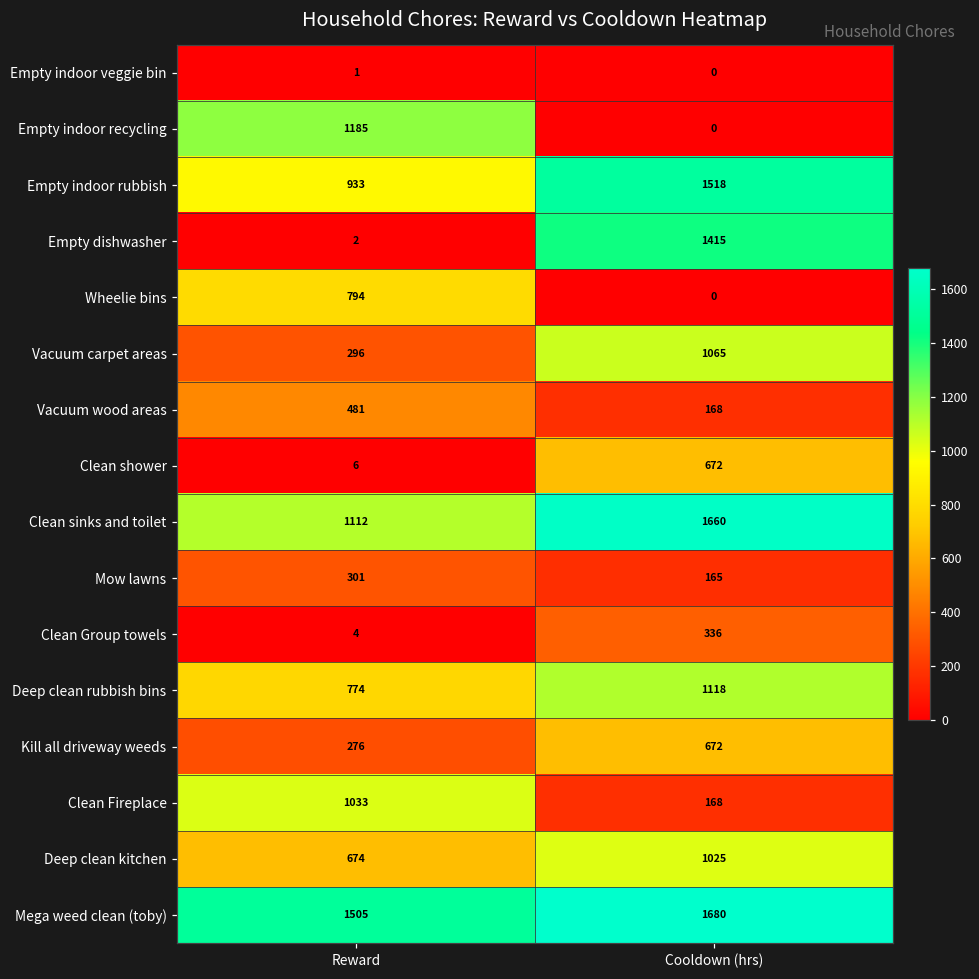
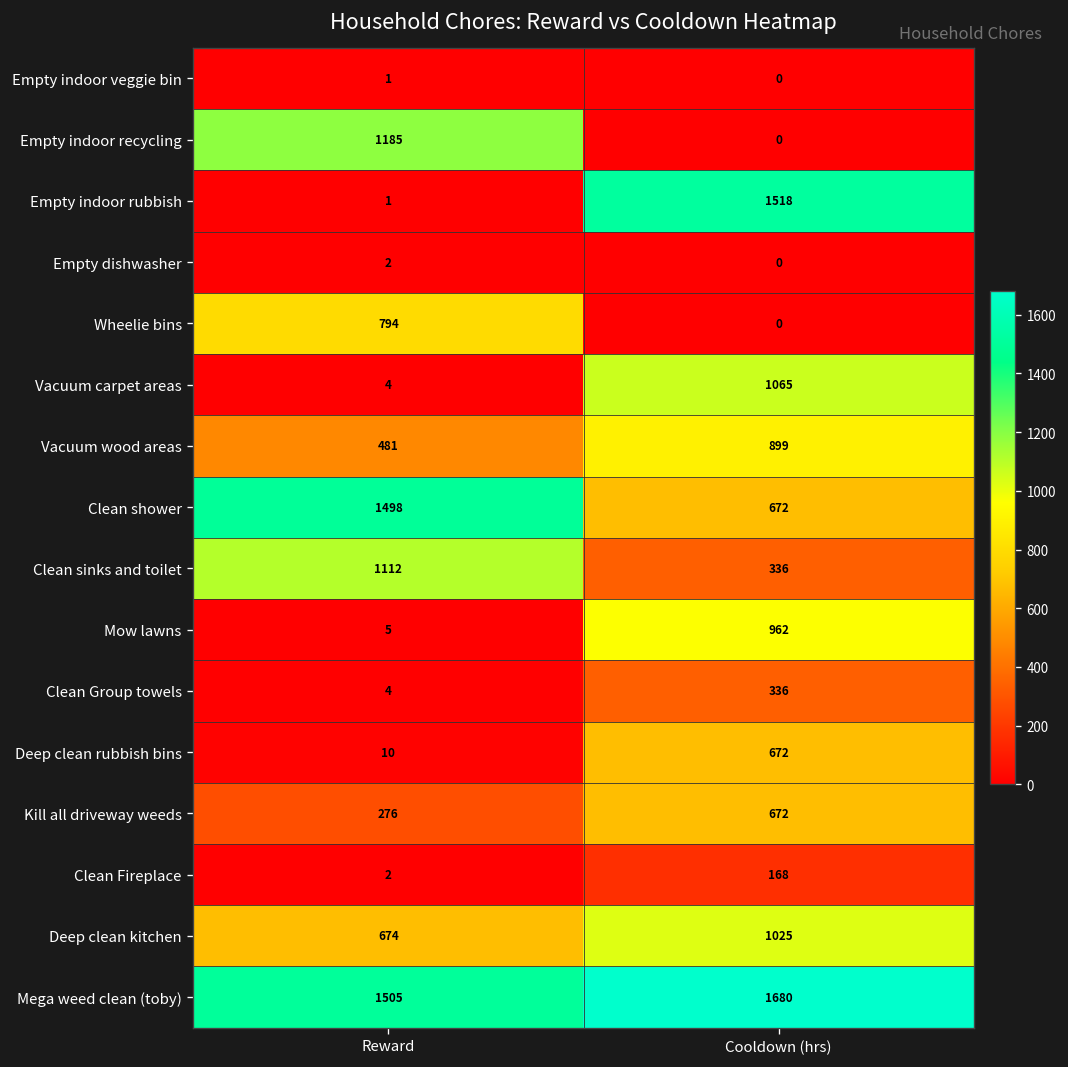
Empty indoor rubbish, Reward: 933 -> 1
Empty dishwasher, Cooldown (hrs): 1415 -> 0
Vacuum carpet areas, Reward: 296 -> 4
Vacuum wood areas, Cooldown (hrs): 168 -> 899
Clean shower, Reward: 6 -> 1498
Clean sinks and toilet, Cooldown (hrs): 1660 -> 336
Mow lawns, Reward: 301 -> 5
Mow lawns, Cooldown (hrs): 165 -> 962
Deep clean rubbish bins, Reward: 774 -> 10
Deep clean rubbish bins, Cooldown (hrs): 1118 -> 672
Clean Fireplace, Reward: 1033 -> 2
